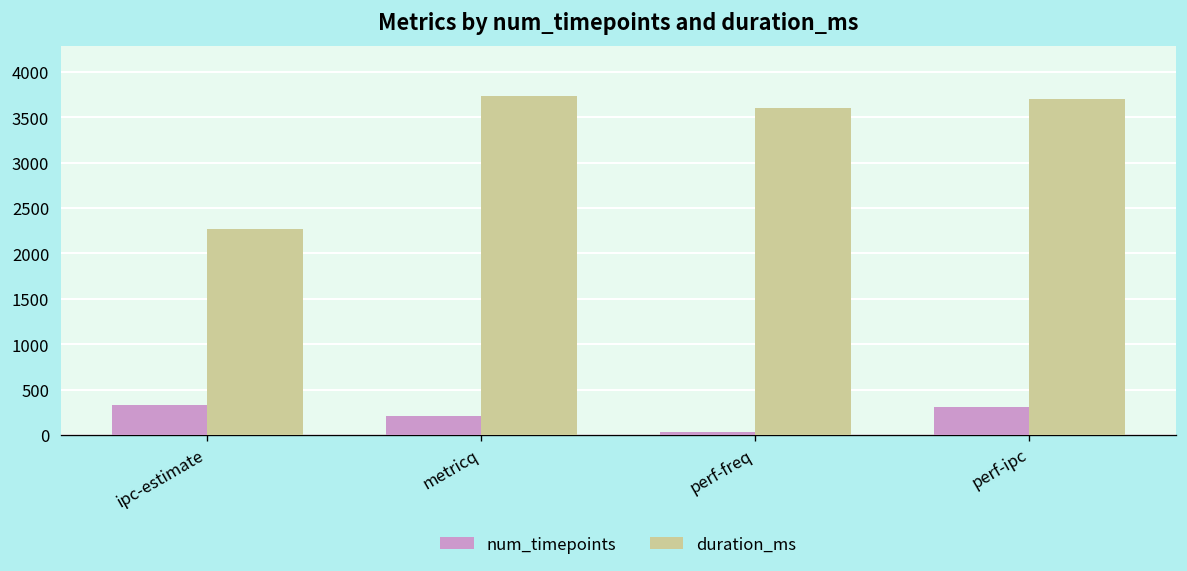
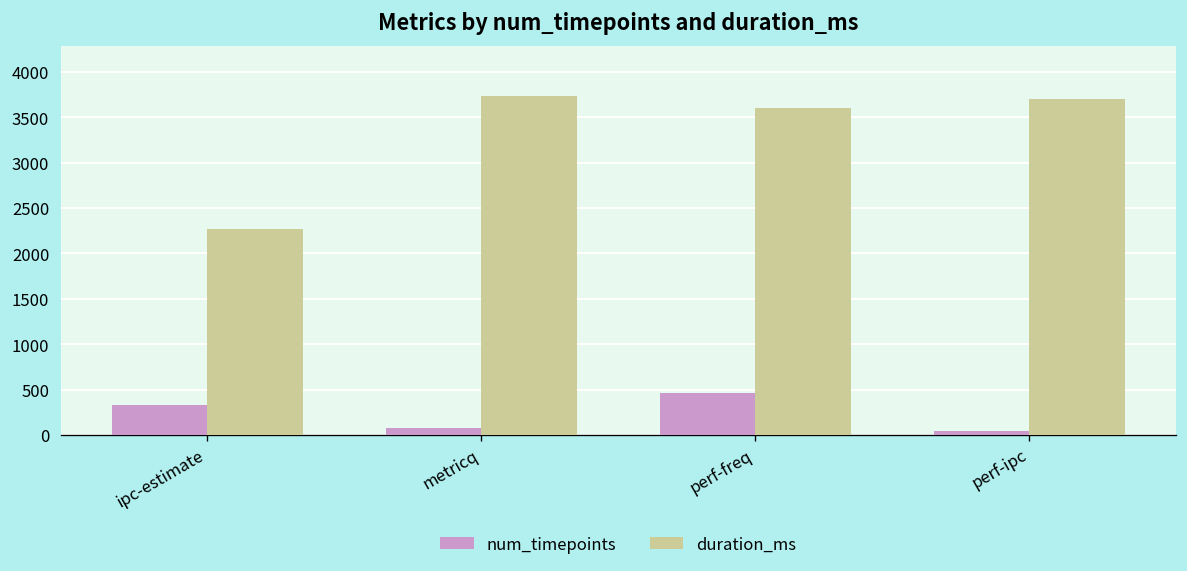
num_timepoints, metricq: 200 -> 100
num_timepoints, perf-freq: 0 -> 500
num_timepoints, perf-ipc: 300 -> 0
